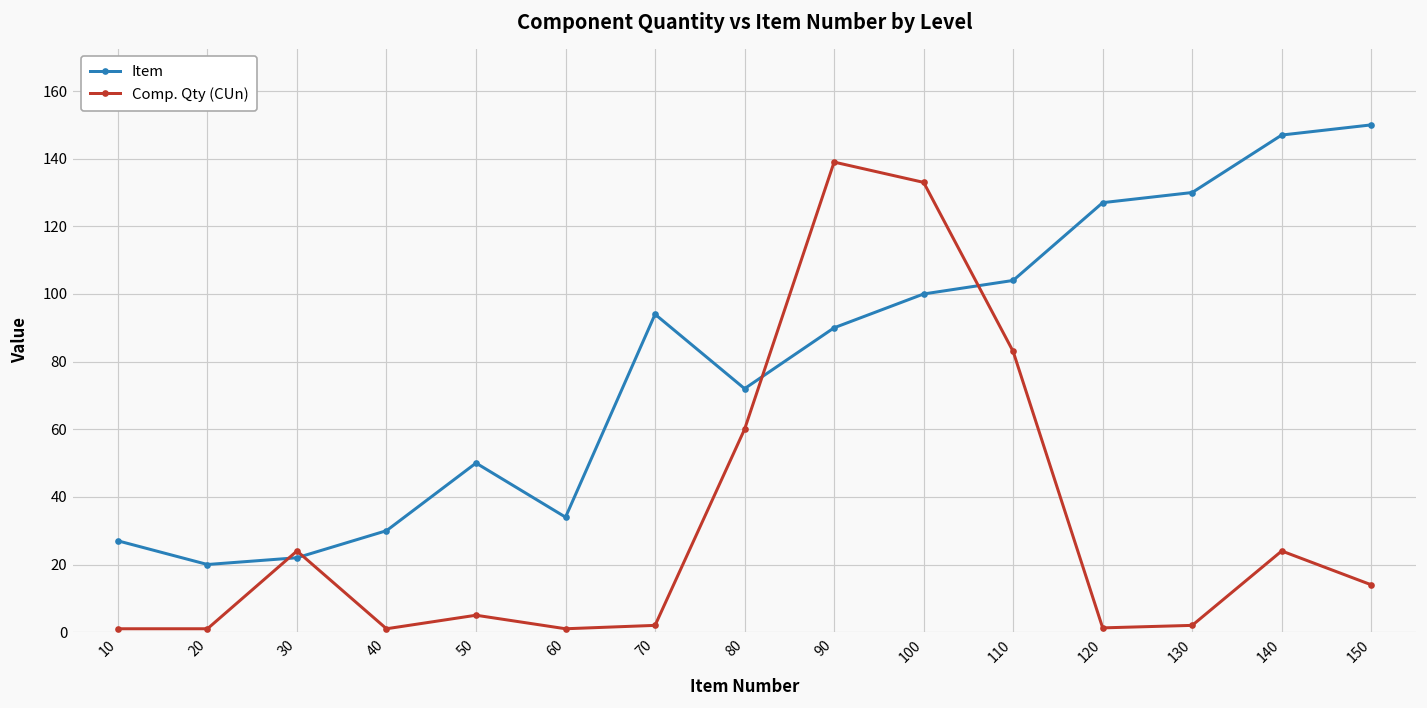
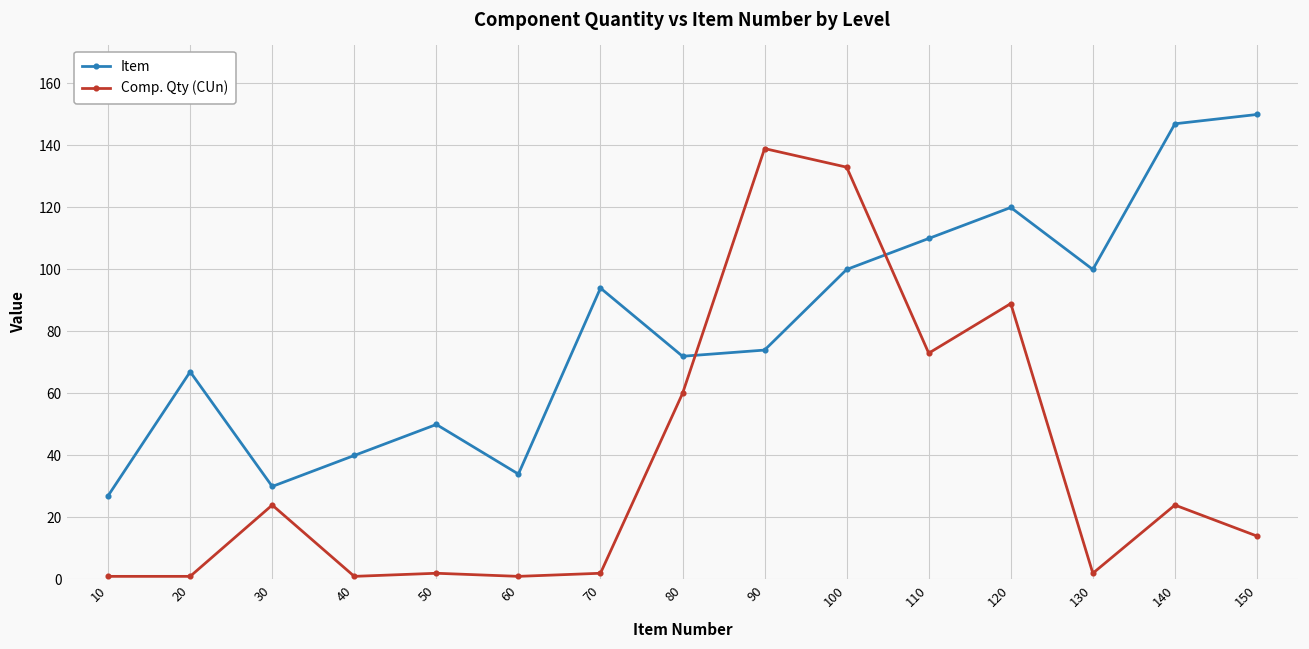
Item, 20: 20 -> 67
Item, 30: 22 -> 30
Item, 40: 30 -> 40
Comp. Qty (CUn), 50: 5 -> 2
Item, 90: 90 -> 74
Item, 110: 104 -> 110
Comp. Qty (CUn), 110: 83 -> 73
Item, 120: 127 -> 120
Comp. Qty (CUn), 120: 1 -> 89
Item, 130: 130 -> 100
